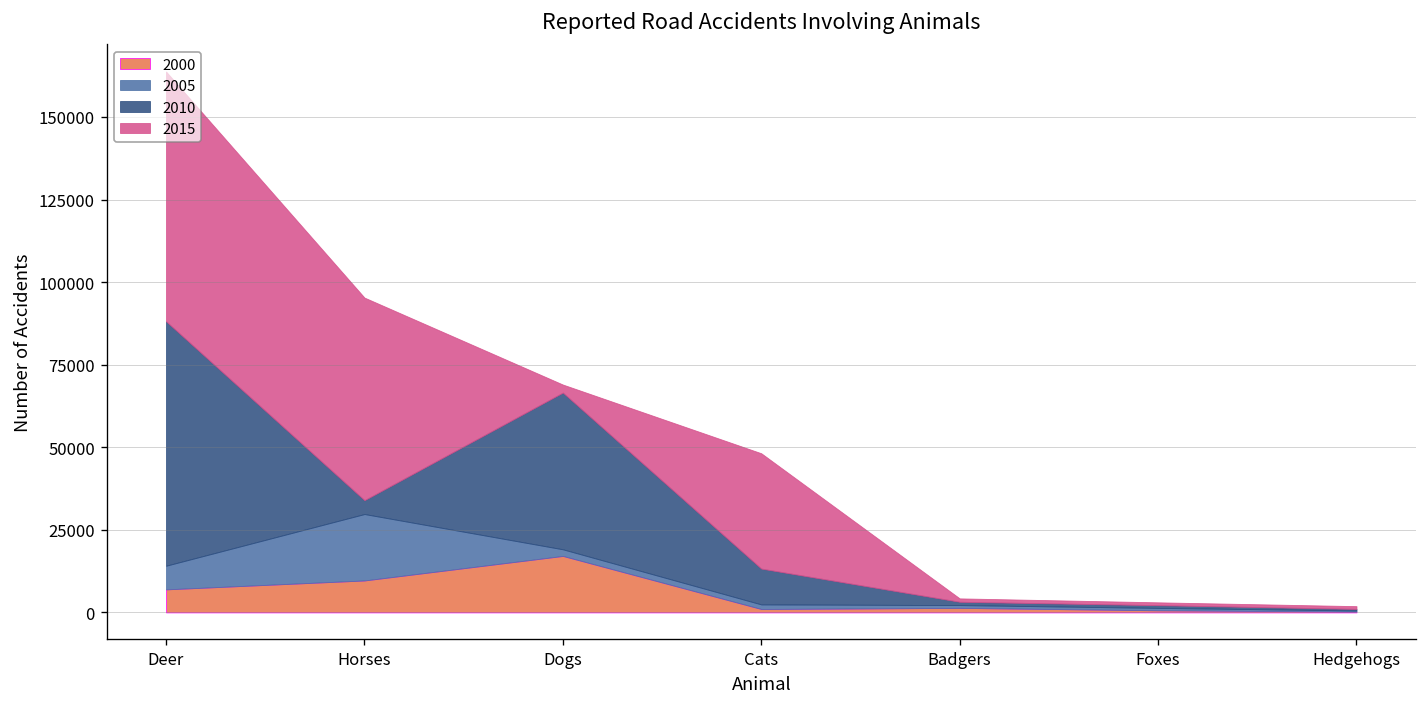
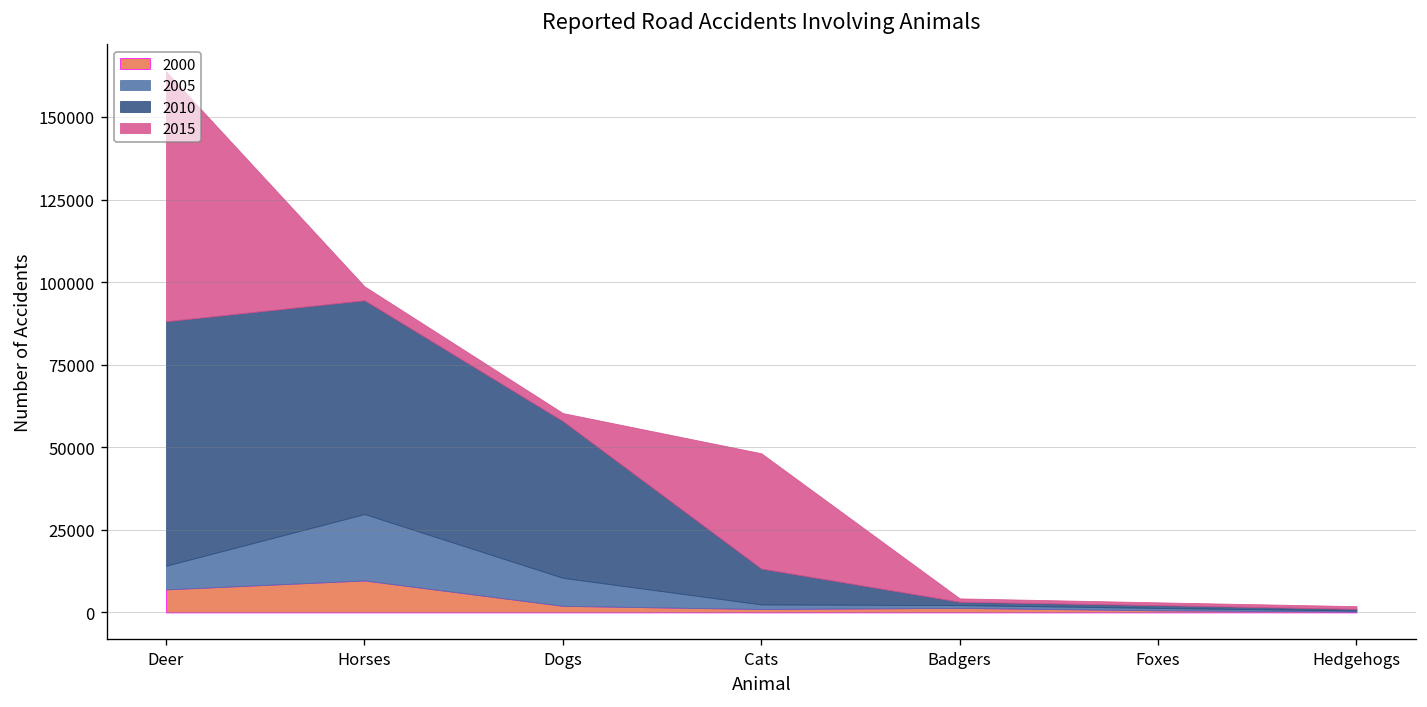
2010, Horses: 4000 -> 65000
2015, Horses: 61000 -> 4000
2000, Dogs: 17000 -> 2000
2005, Dogs: 2000 -> 8000
